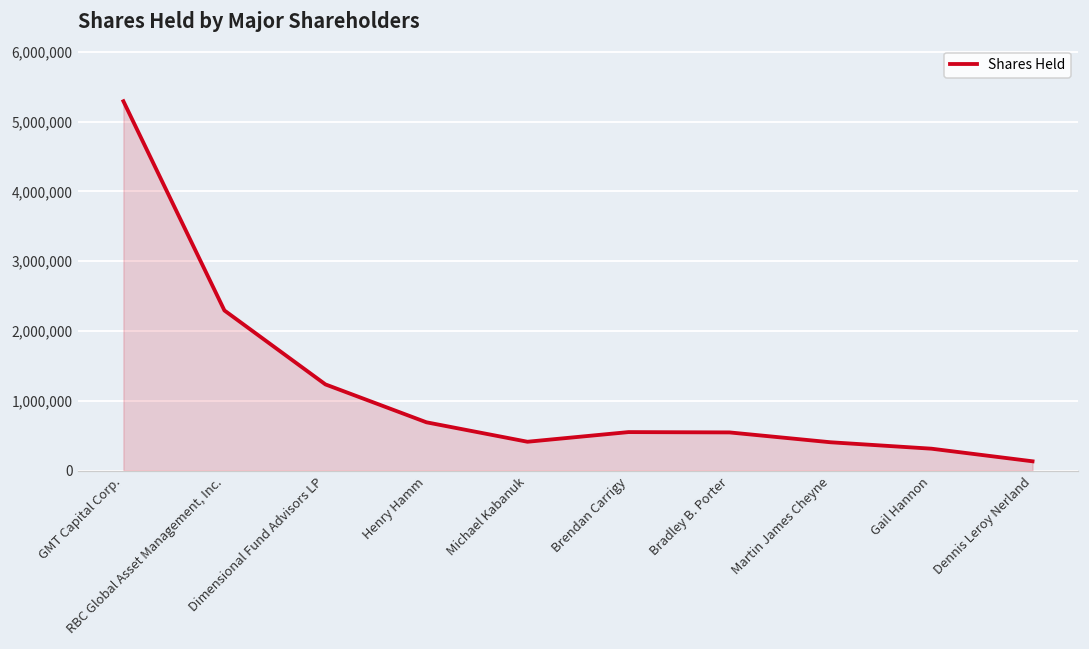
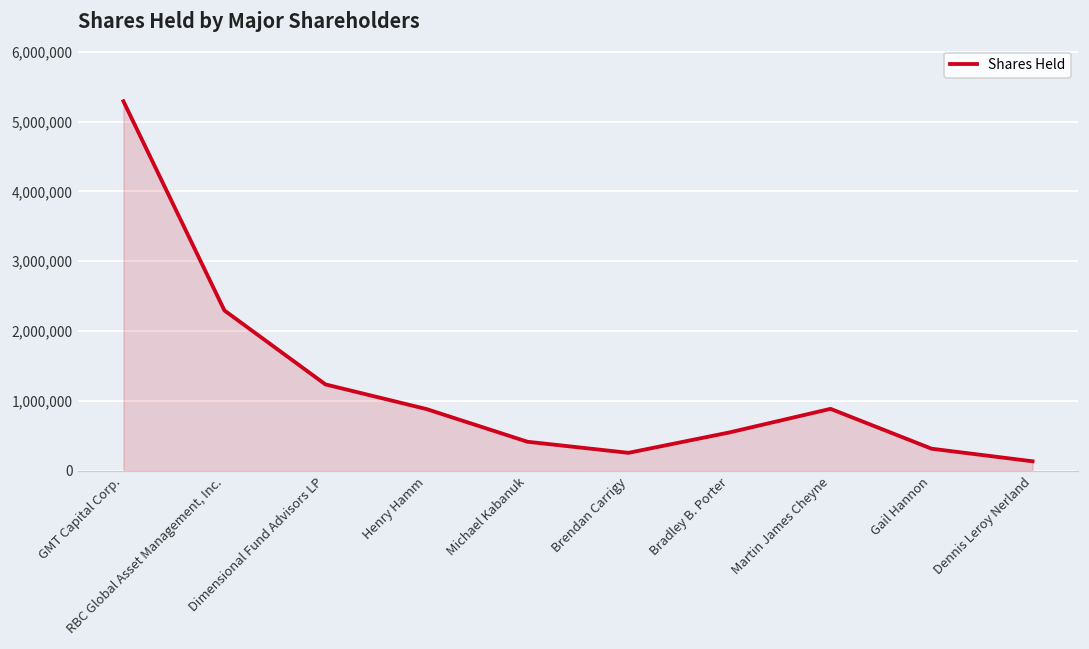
Henry Hamm: 700,000 -> 900,000
Brendan Carrigy: 600,000 -> 300,000
Martin James Cheyne: 400,000 -> 900,000
